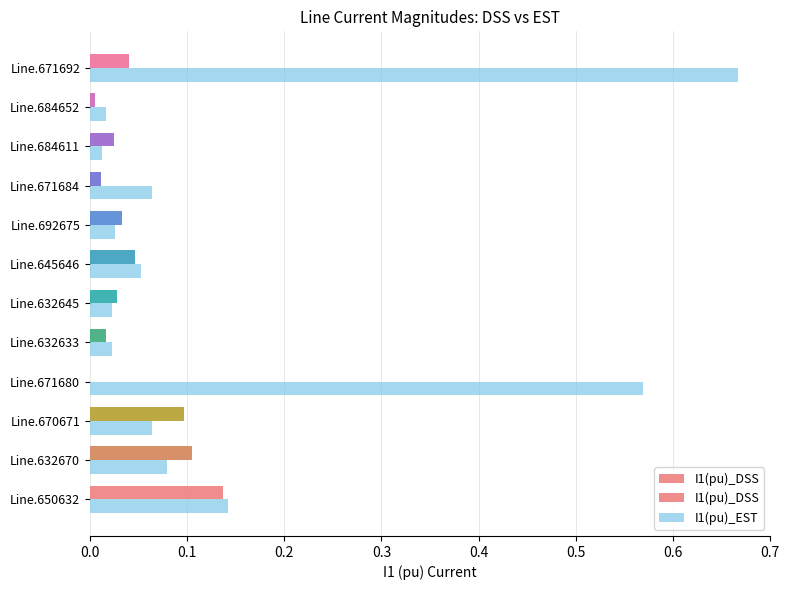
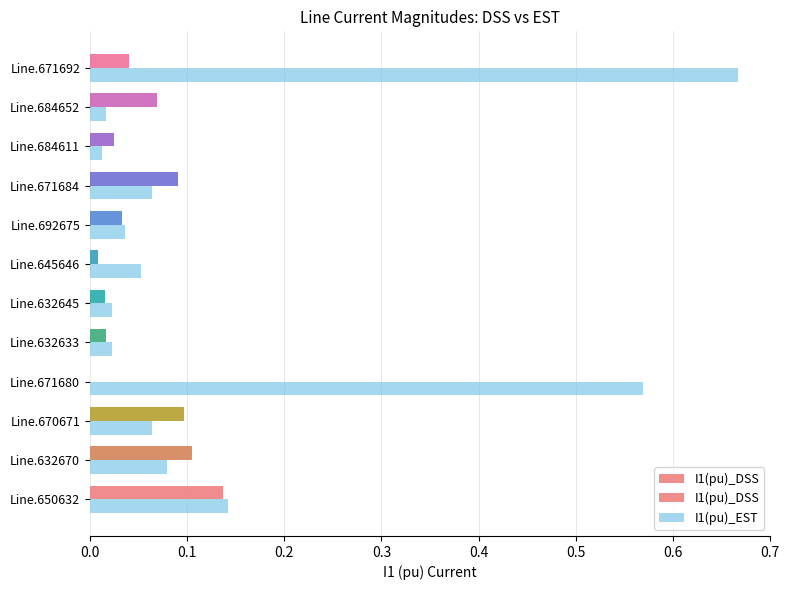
I1(pu)_DSS, Line.684652: 0.01 -> 0.07
I1(pu)_DSS, Line.671684: 0.01 -> 0.09
I1(pu)_EST, Line.692675: 0.03 -> 0.04
I1(pu)_DSS, Line.645646: 0.05 -> 0.01
I1(pu)_DSS, Line.632645: 0.03 -> 0.02
